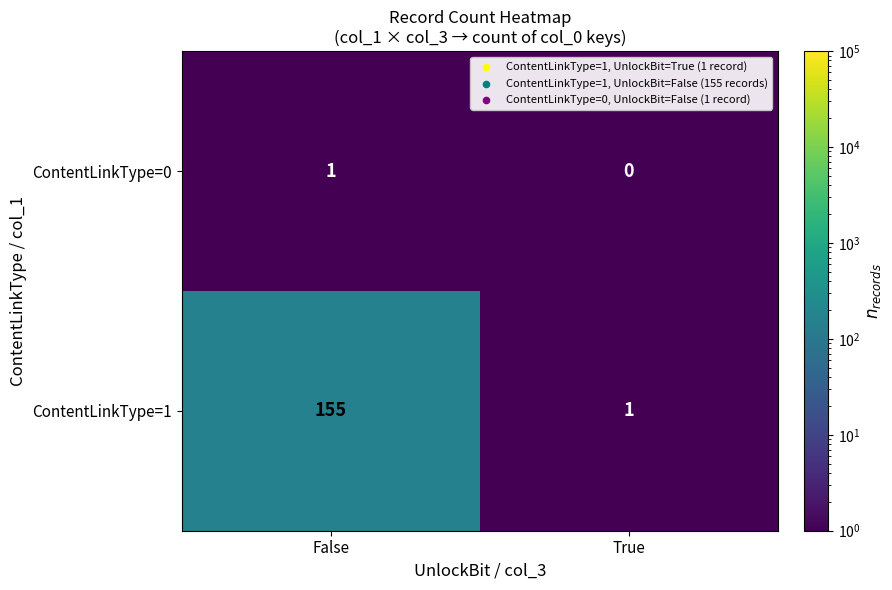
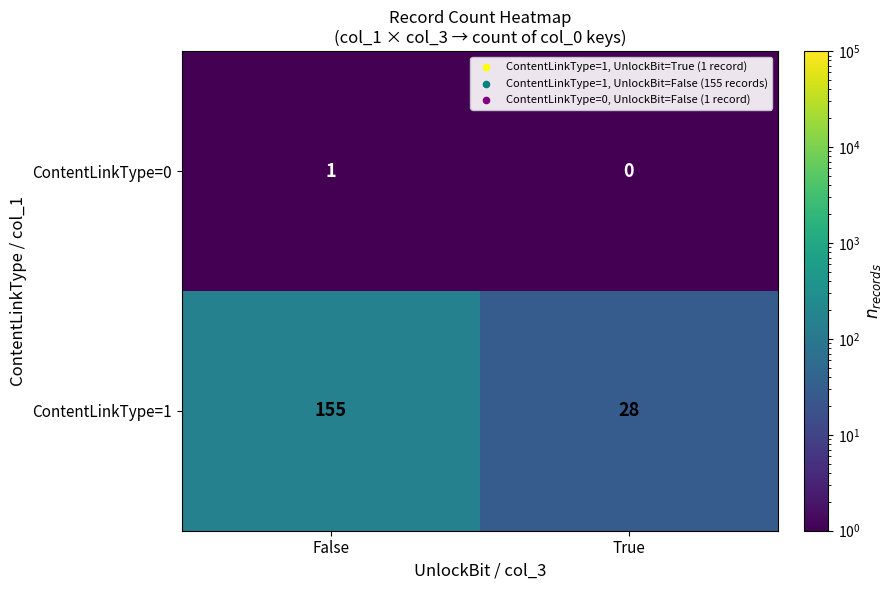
ContentLinkType=1, True: 1 -> 28
